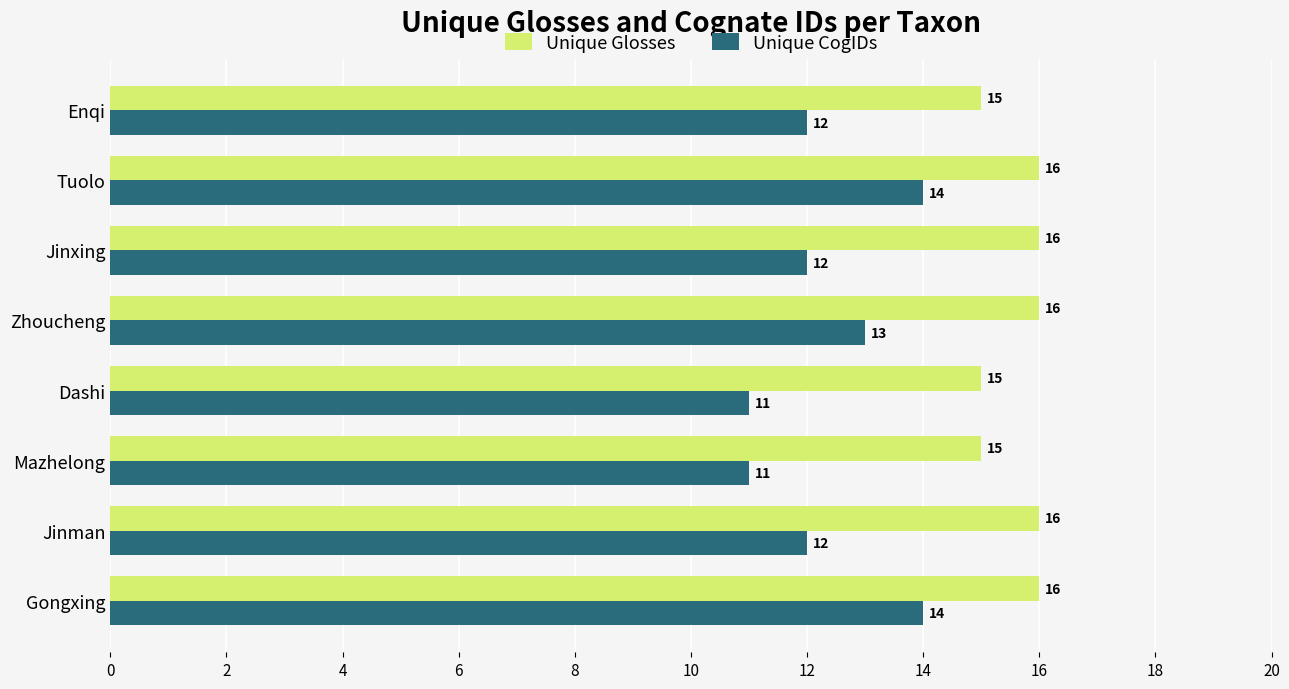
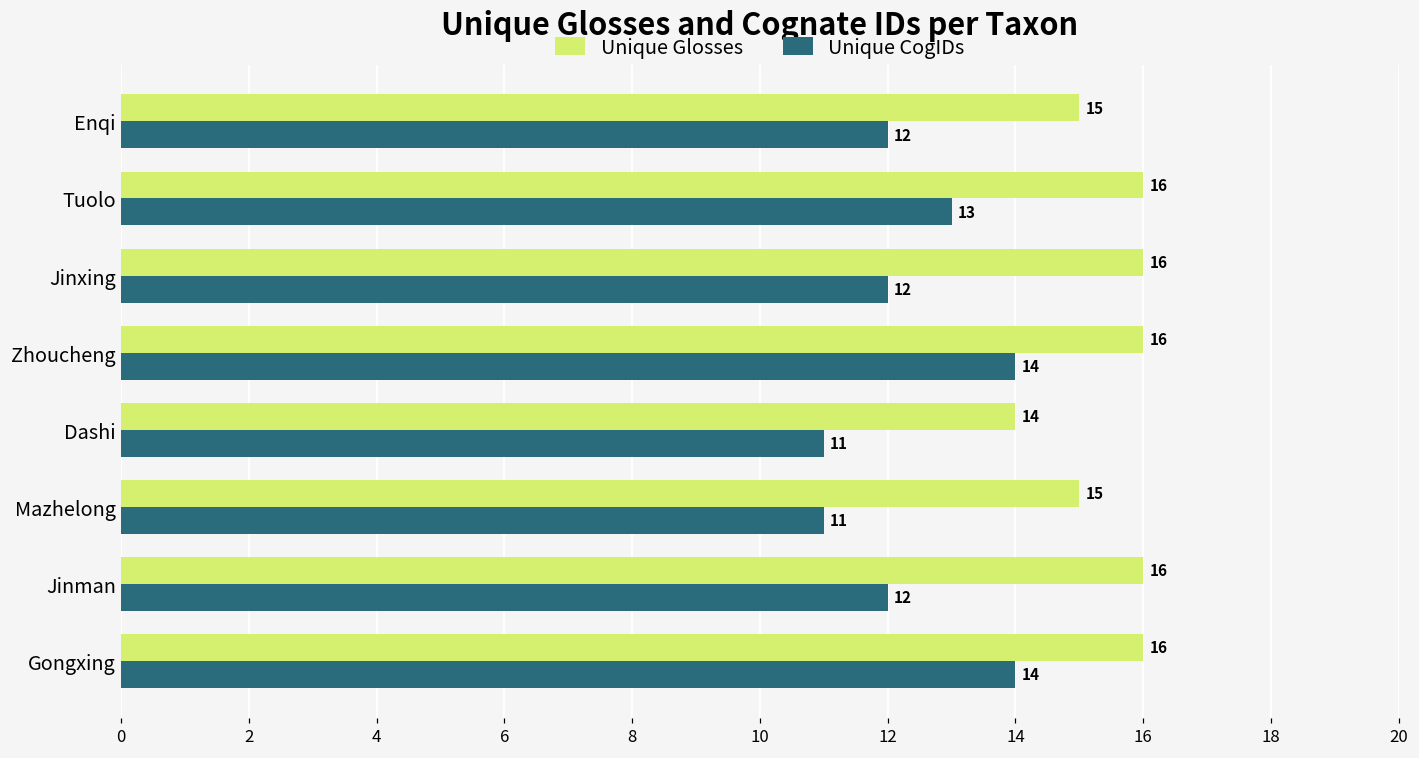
Unique CogIDs, Tuolo: 14 -> 13
Unique CogIDs, Zhoucheng: 13 -> 14
Unique Glosses, Dashi: 15 -> 14
